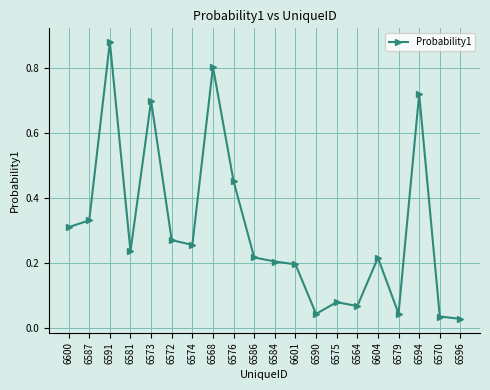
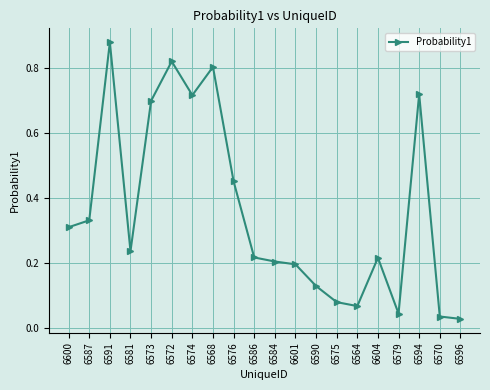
6572: 0.27 -> 0.82
6574: 0.26 -> 0.72
6590: 0.04 -> 0.13
